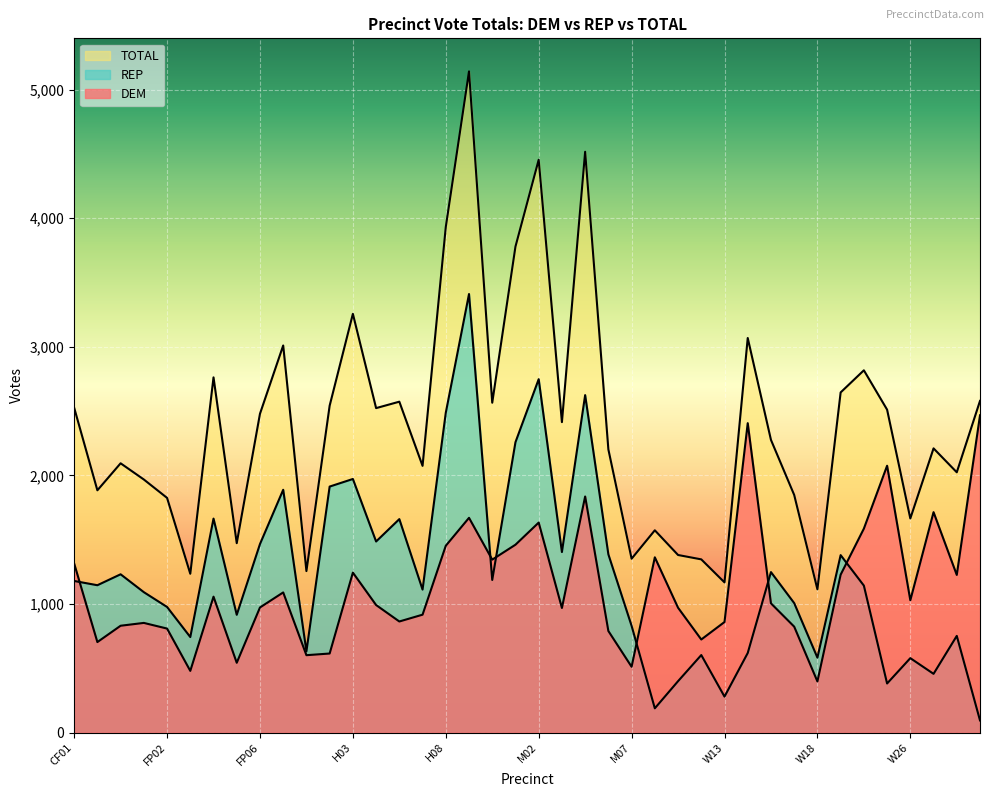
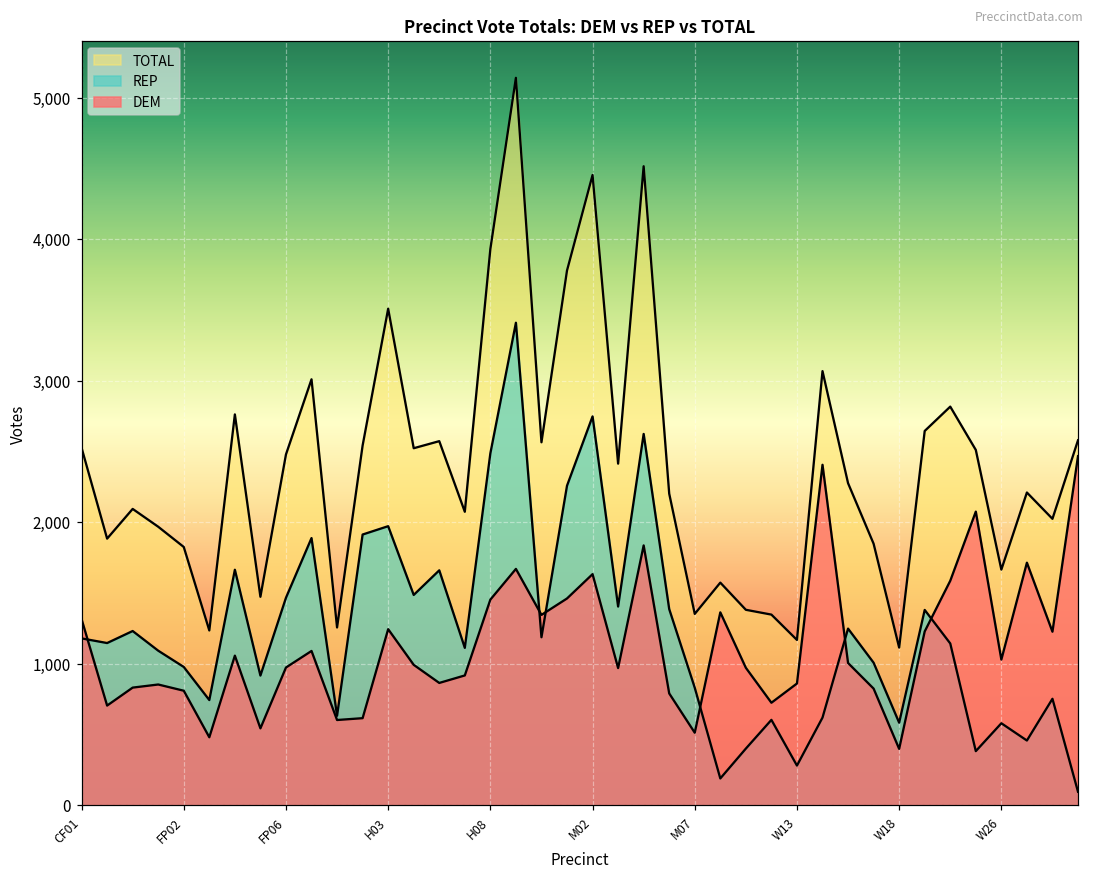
TOTAL, H03: 3,260 -> 3,510
